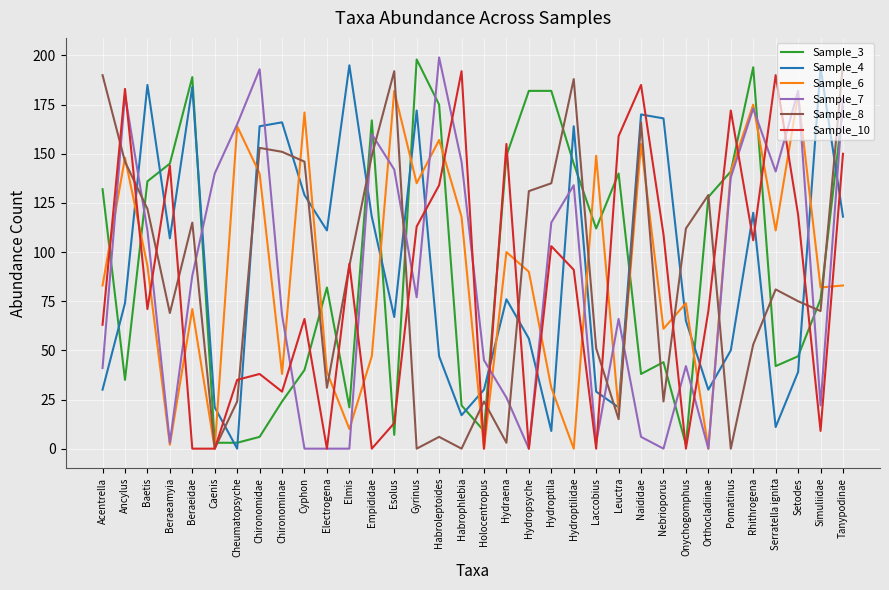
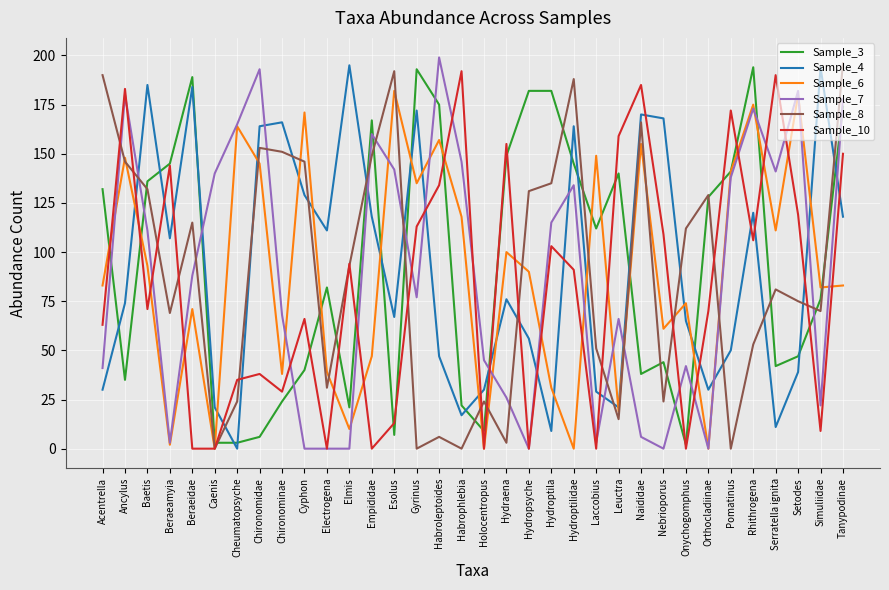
Sample_8, Baetis: 122 -> 132
Sample_6, Chironomidae: 140 -> 145
Sample_3, Gyrinus: 198 -> 193
